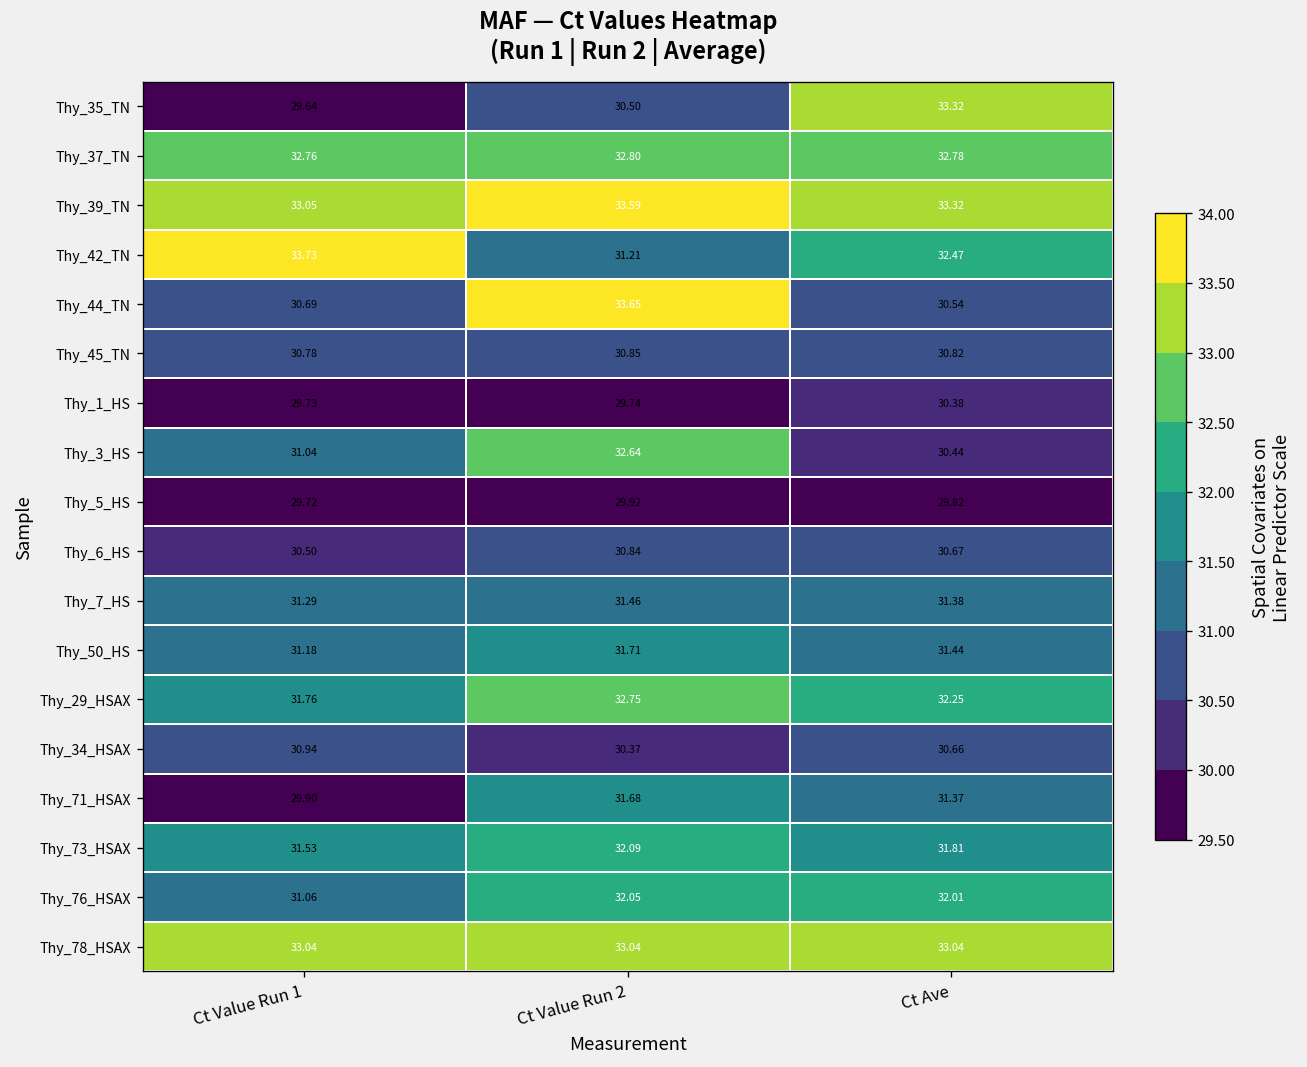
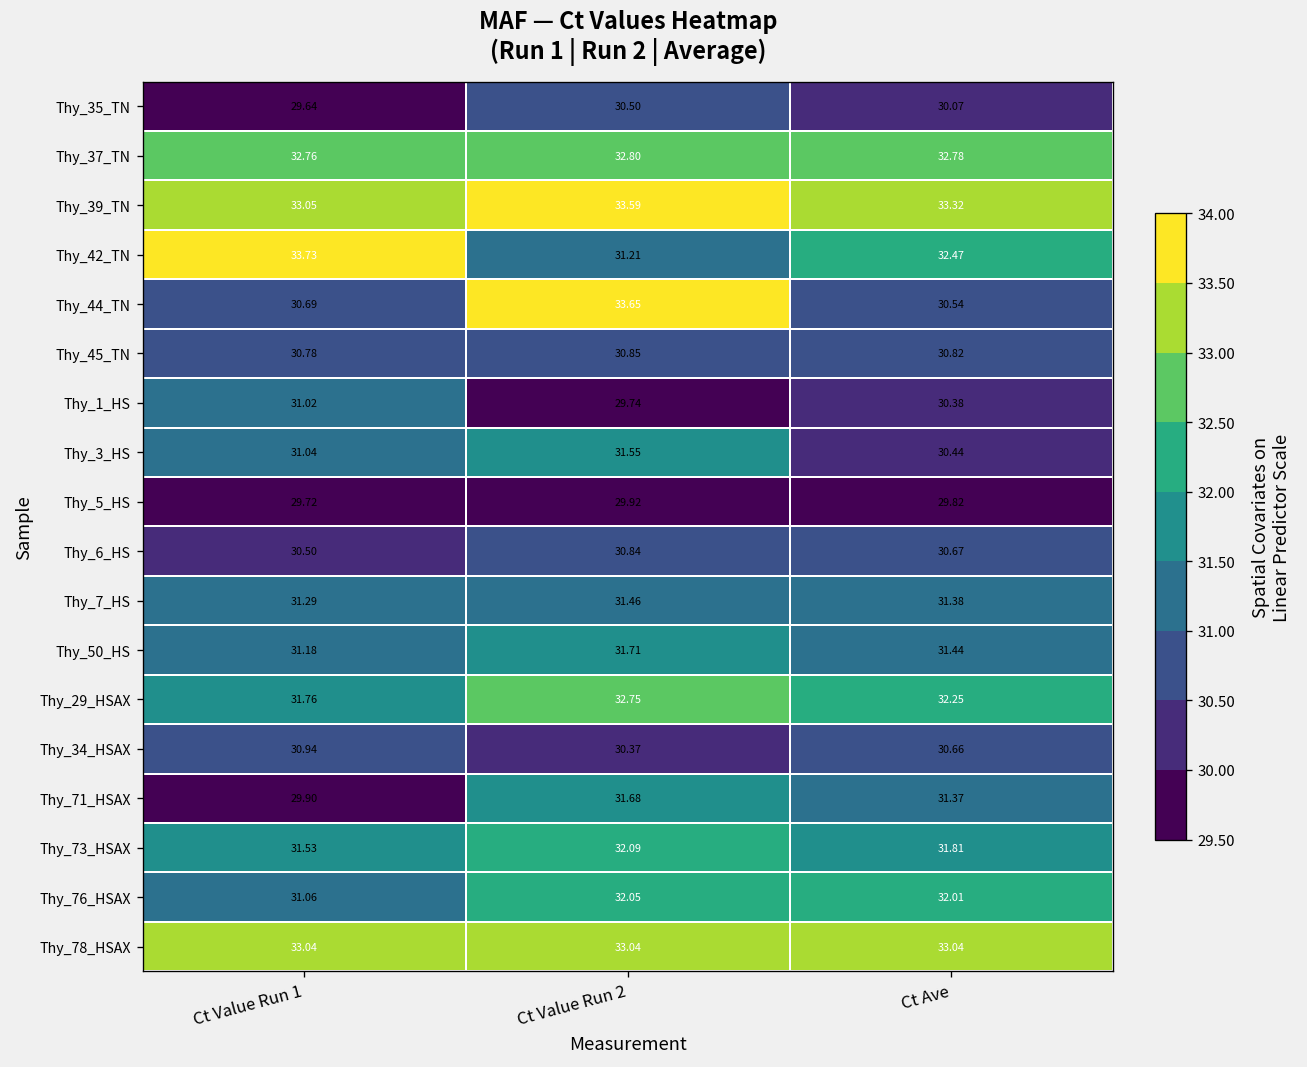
Thy_35_TN, Ct Ave: 33.32 -> 30.07
Thy_1_HS, Ct Value Run 1: 29.73 -> 31.02
Thy_3_HS, Ct Value Run 2: 32.64 -> 31.55
